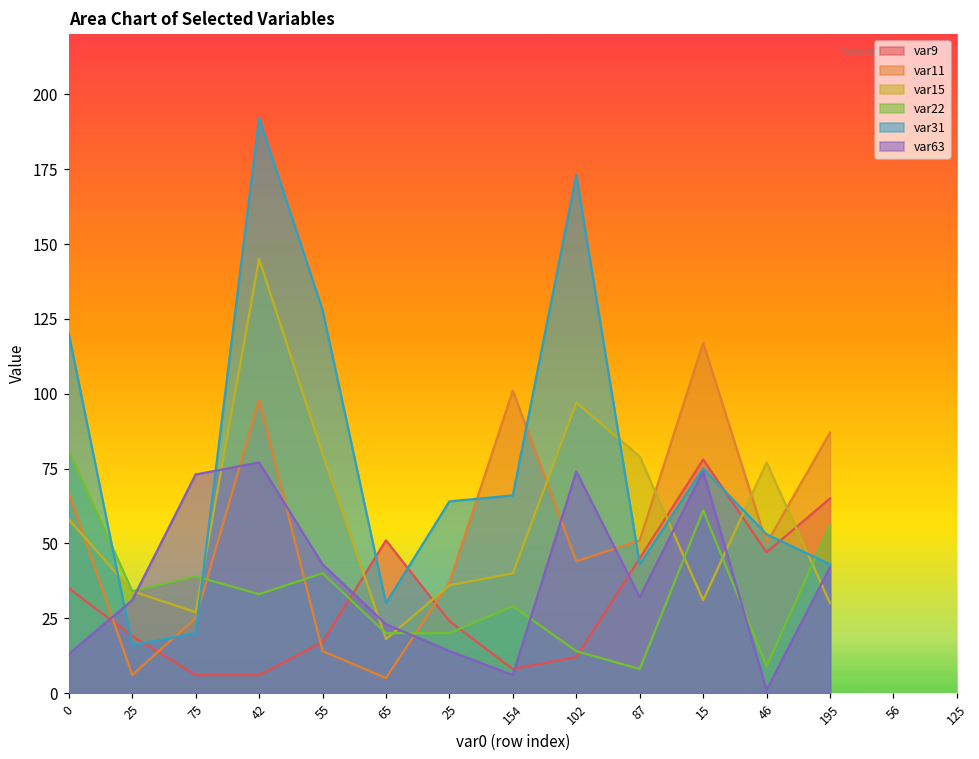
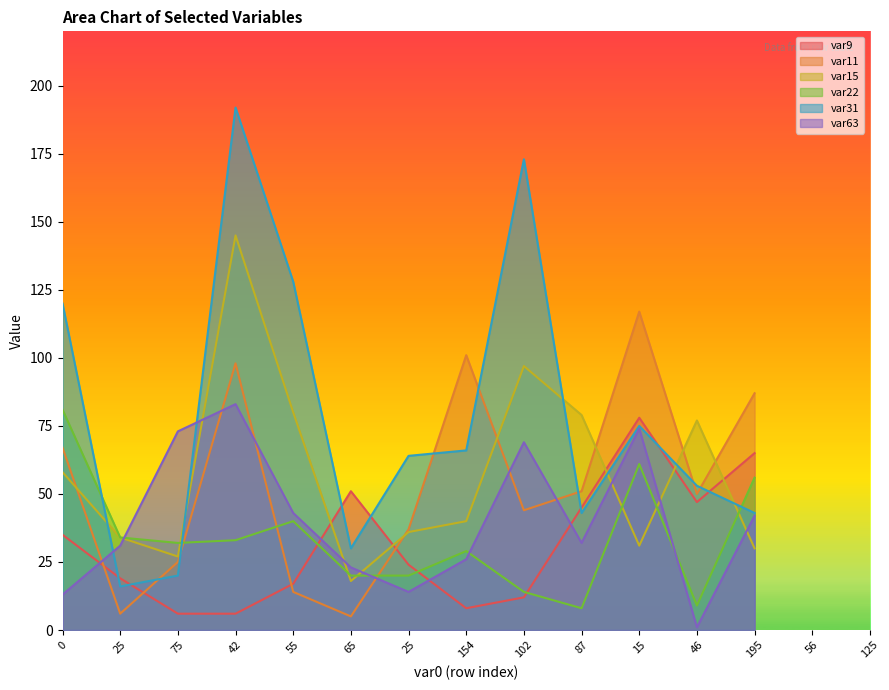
var22, 75: 39 -> 32
var63, 42: 77 -> 83
var63, 154: 6 -> 26
var63, 102: 74 -> 69
